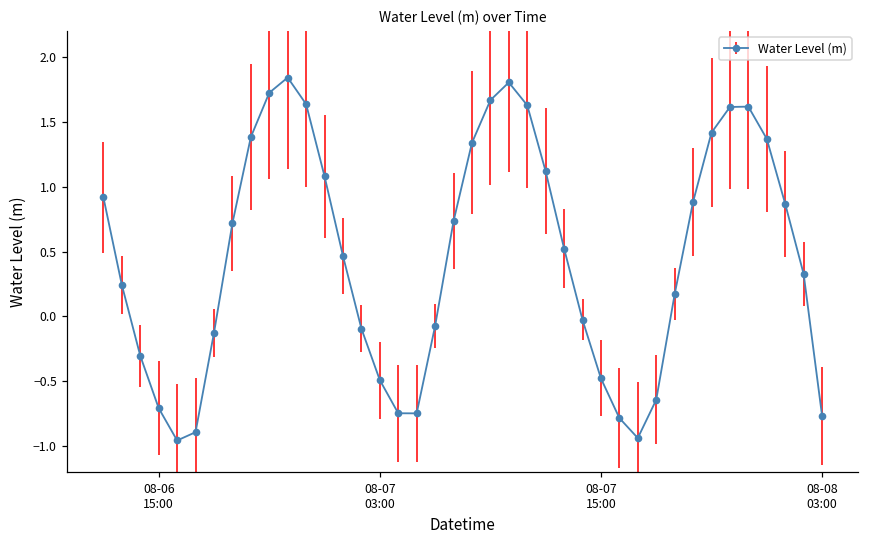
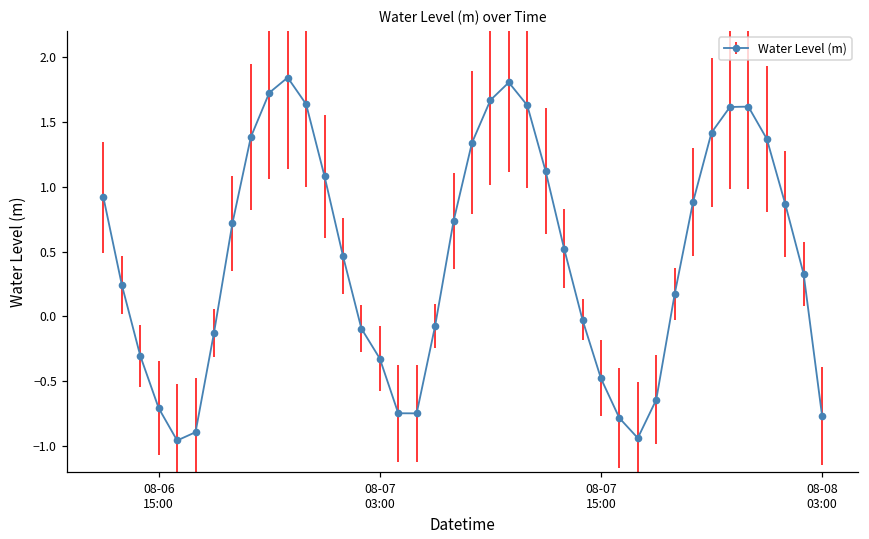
08-07 03:00: -0.49 -> -0.32
